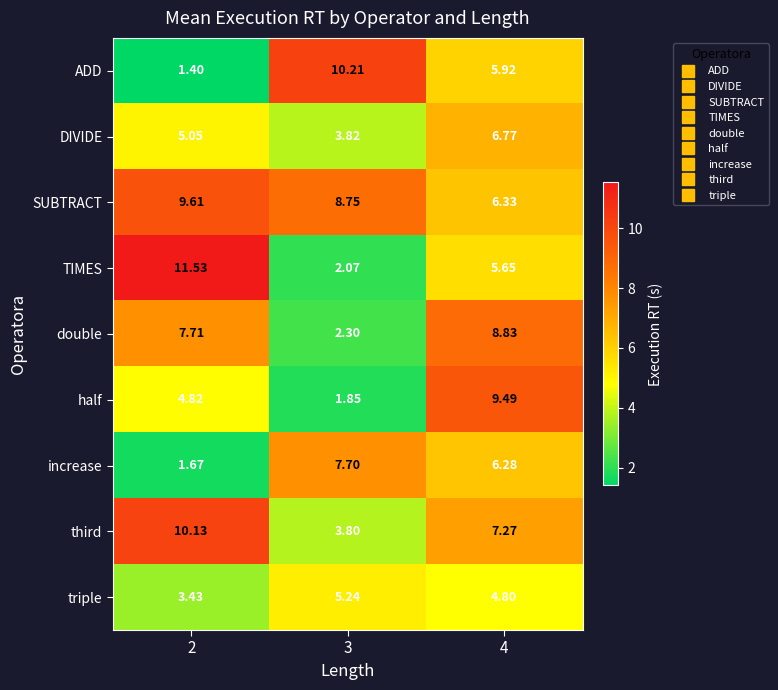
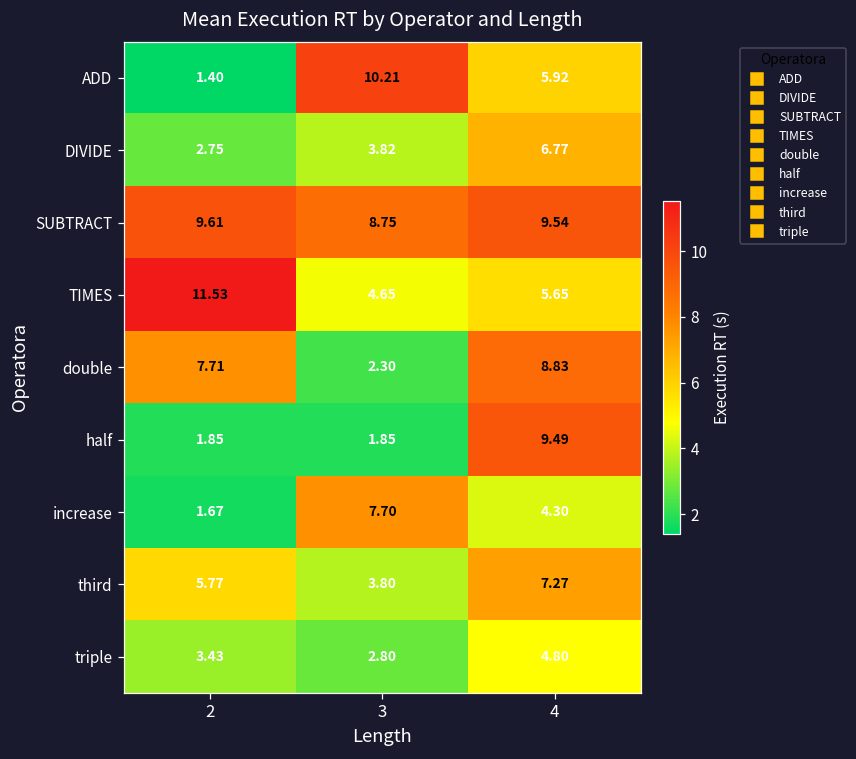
DIVIDE, 2: 5.05 -> 2.75
SUBTRACT, 4: 6.33 -> 9.54
TIMES, 3: 2.07 -> 4.65
half, 2: 4.82 -> 1.85
increase, 4: 6.28 -> 4.30
third, 2: 10.13 -> 5.77
triple, 3: 5.24 -> 2.80
